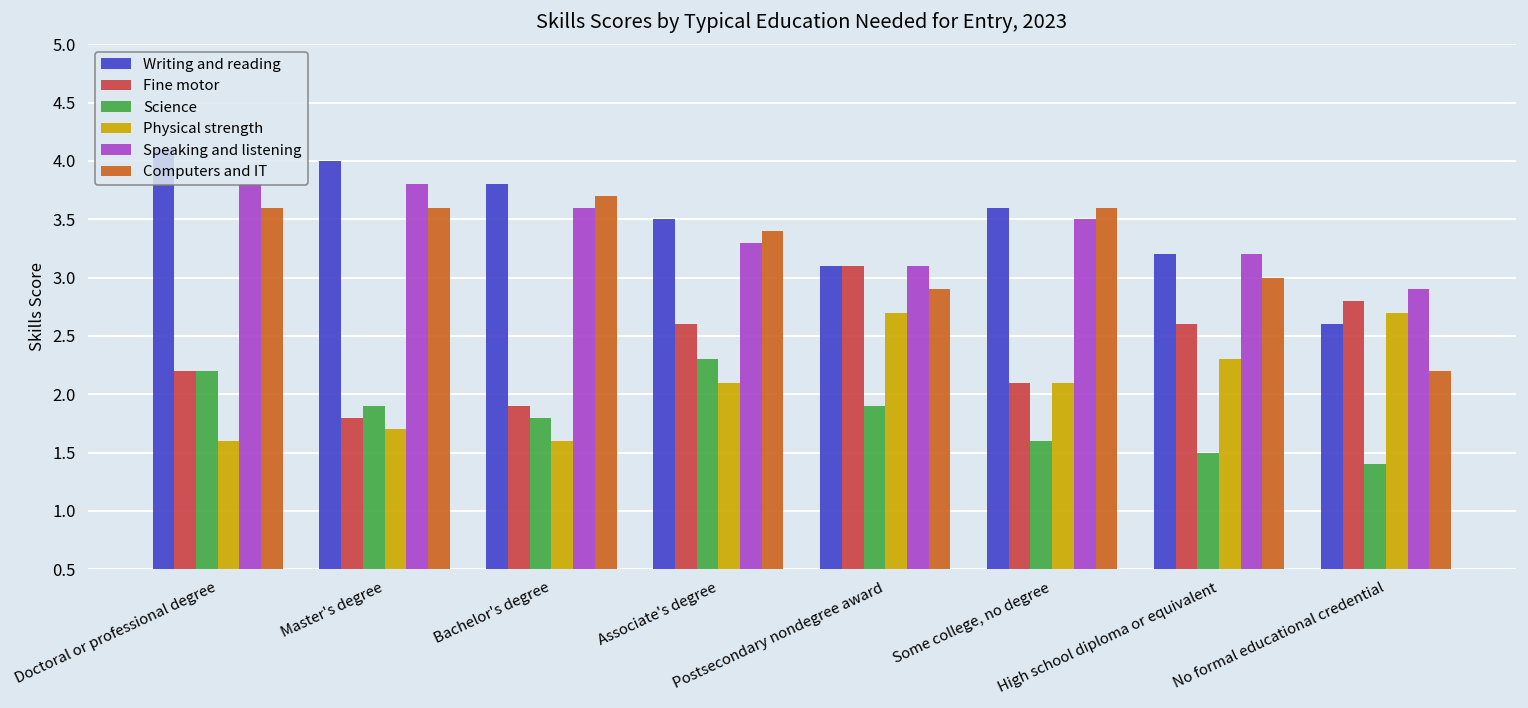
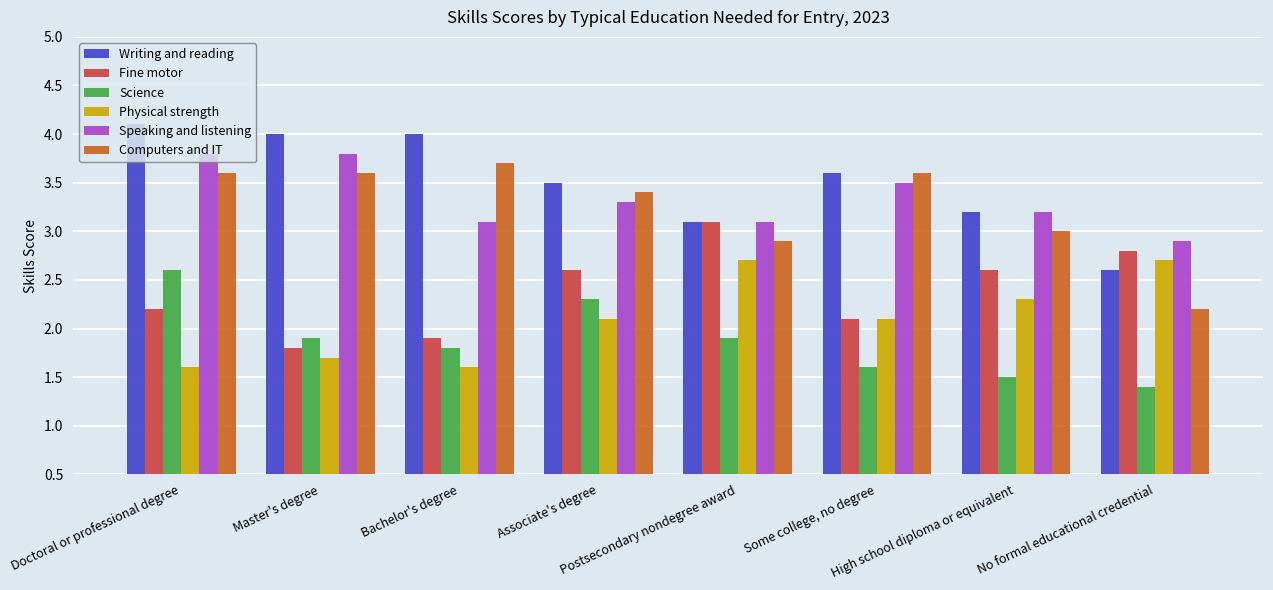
Science, Doctoral or professional degree: 2.2 -> 2.6
Writing and reading, Bachelor's degree: 3.8 -> 4.0
Speaking and listening, Bachelor's degree: 3.6 -> 3.1
